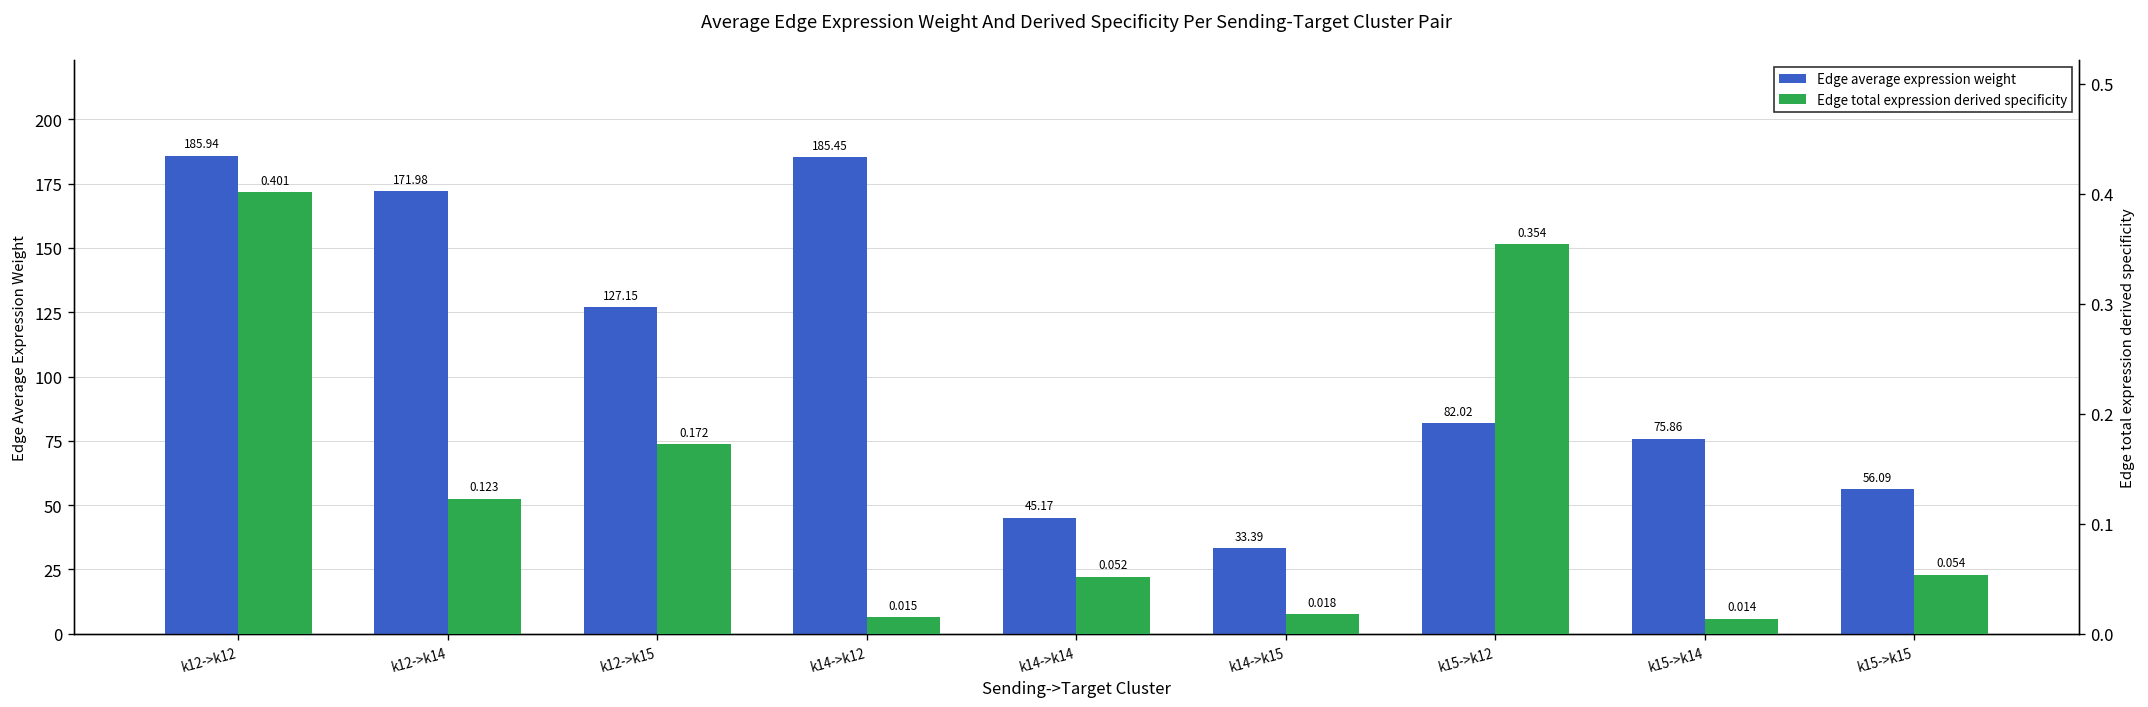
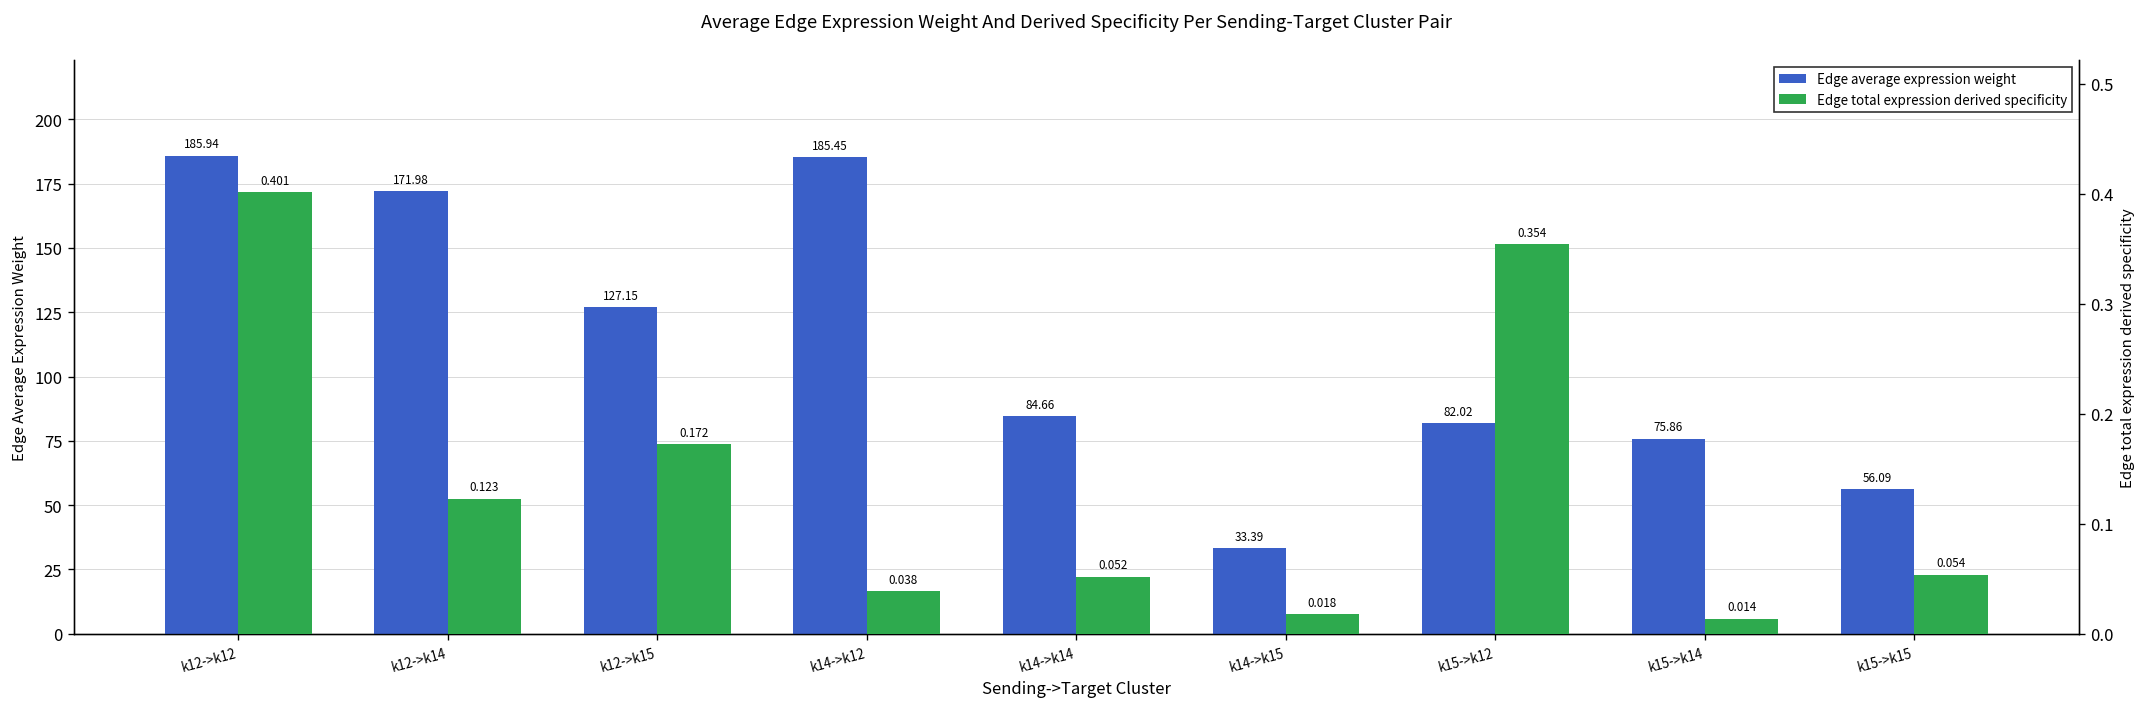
Edge average expression weight, k14->k14: 45.17 -> 84.66
Edge total expression derived specificity, k14->k12: 0.015 -> 0.038
